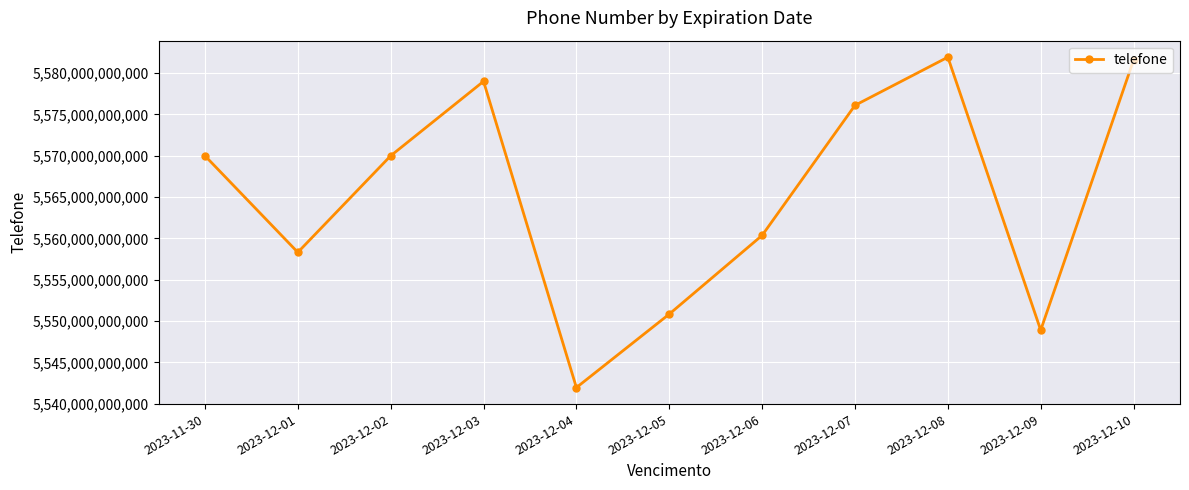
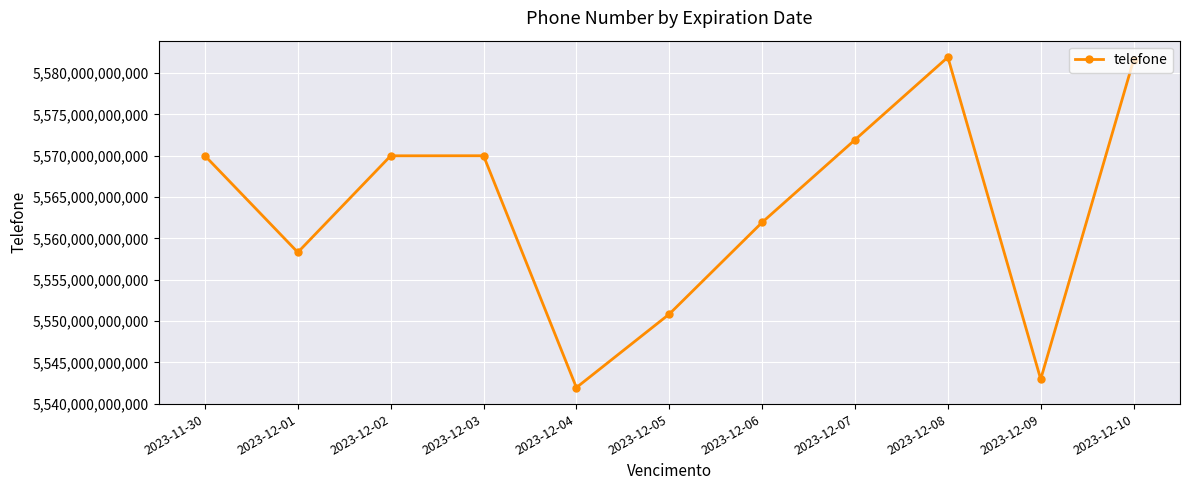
2023-12-03: 5,579,000,000,000 -> 5,570,000,000,000
2023-12-06: 5,560,000,000,000 -> 5,562,000,000,000
2023-12-07: 5,576,000,000,000 -> 5,572,000,000,000
2023-12-09: 5,549,000,000,000 -> 5,543,000,000,000
